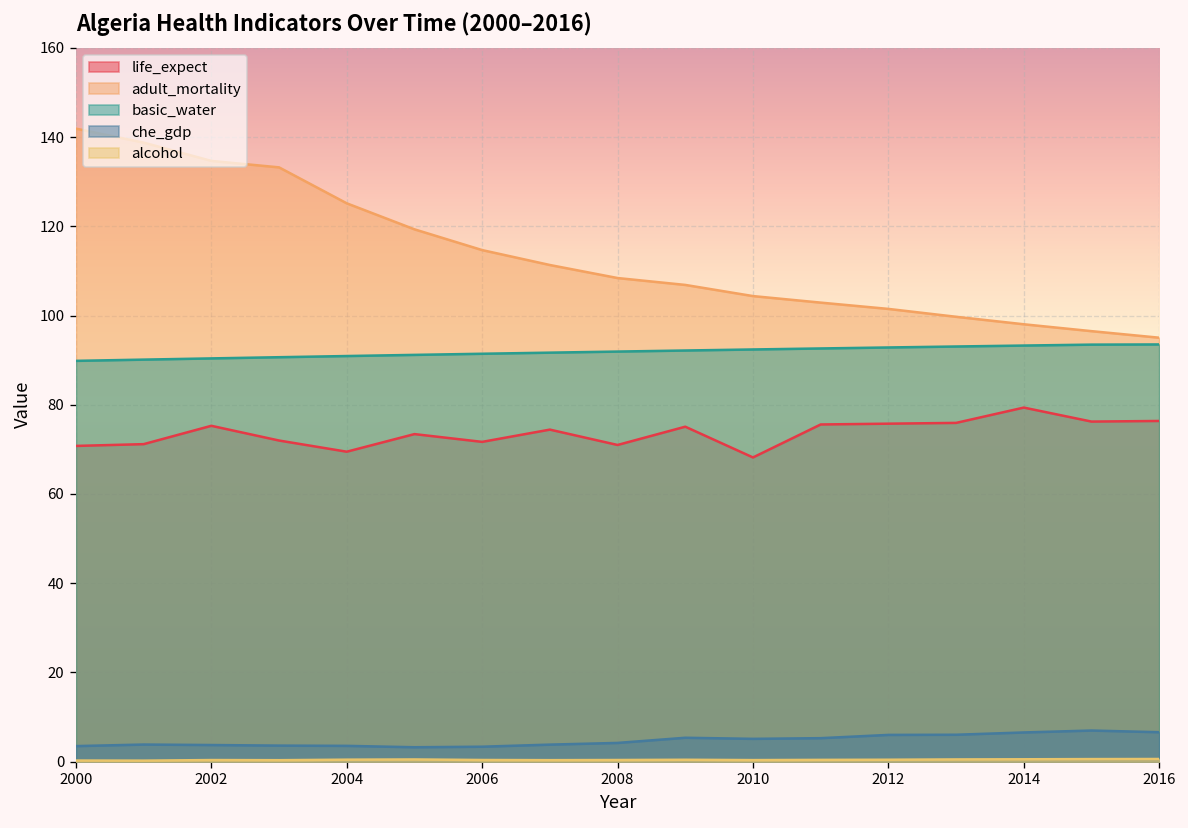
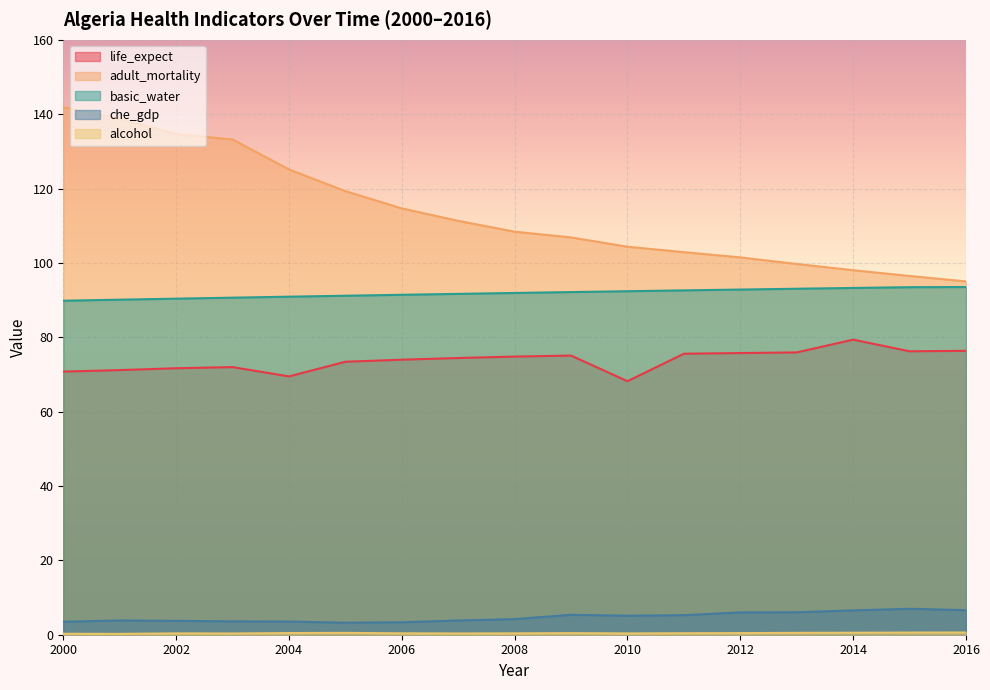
life_expect, 2002: 75 -> 72
life_expect, 2006: 72 -> 74
life_expect, 2008: 71 -> 75
